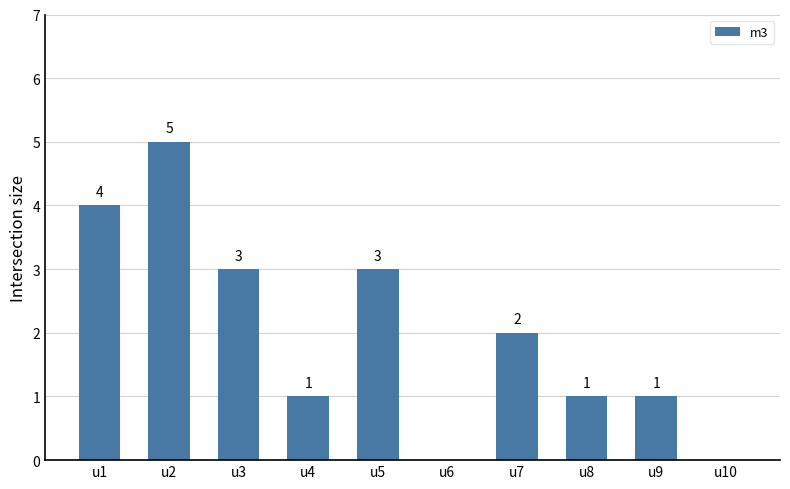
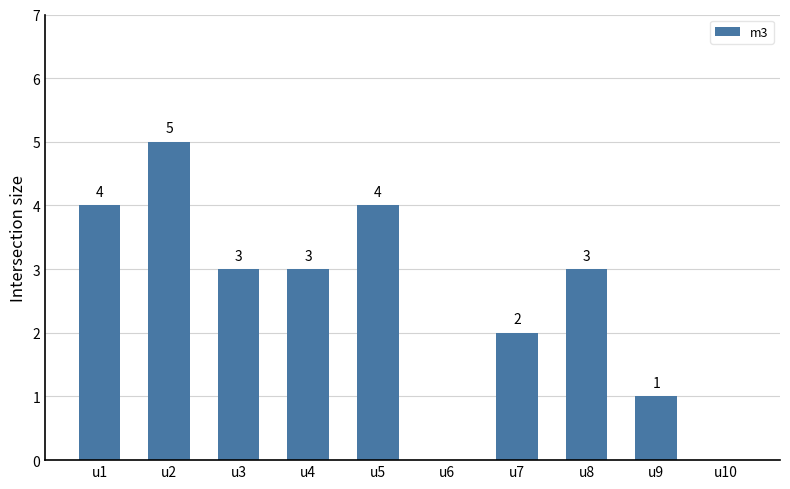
u4: 1 -> 3
u5: 3 -> 4
u8: 1 -> 3
